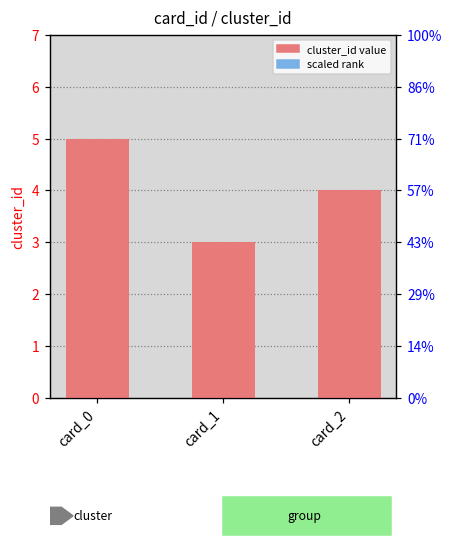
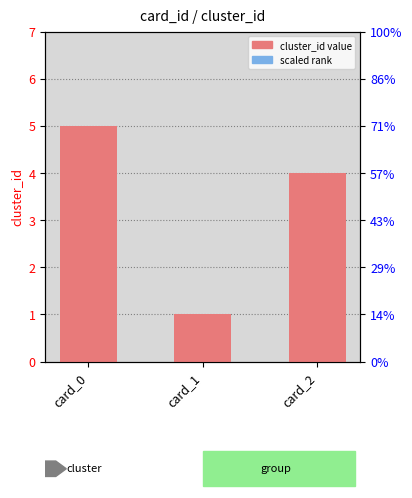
card_1: 3 -> 1
